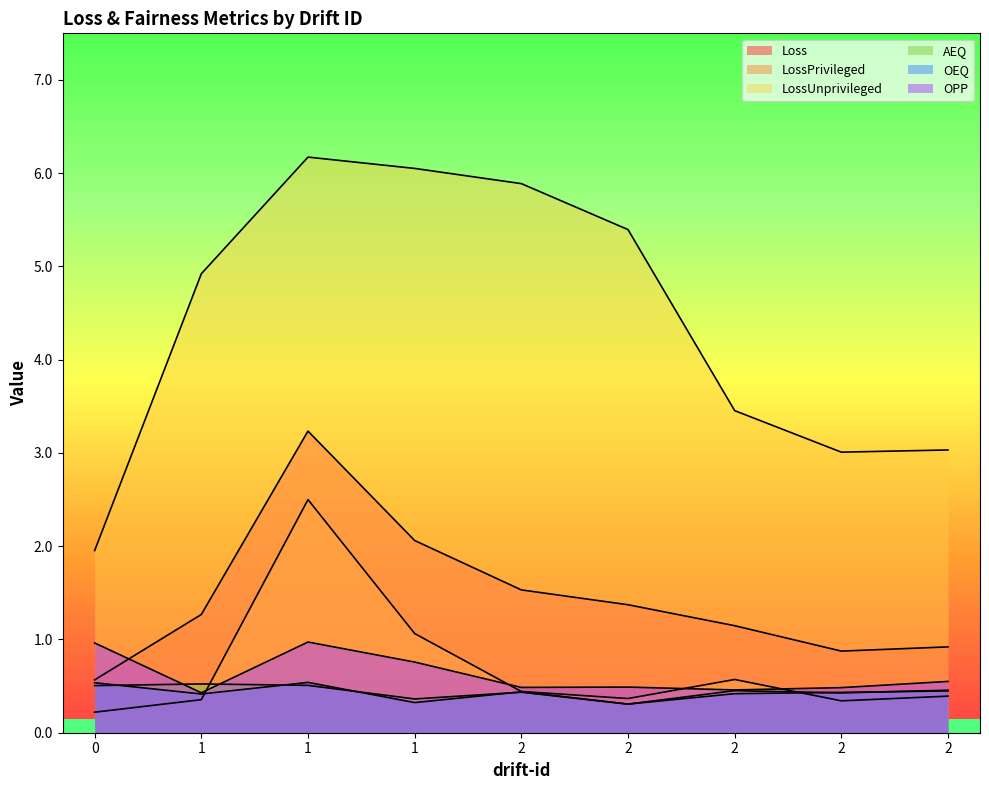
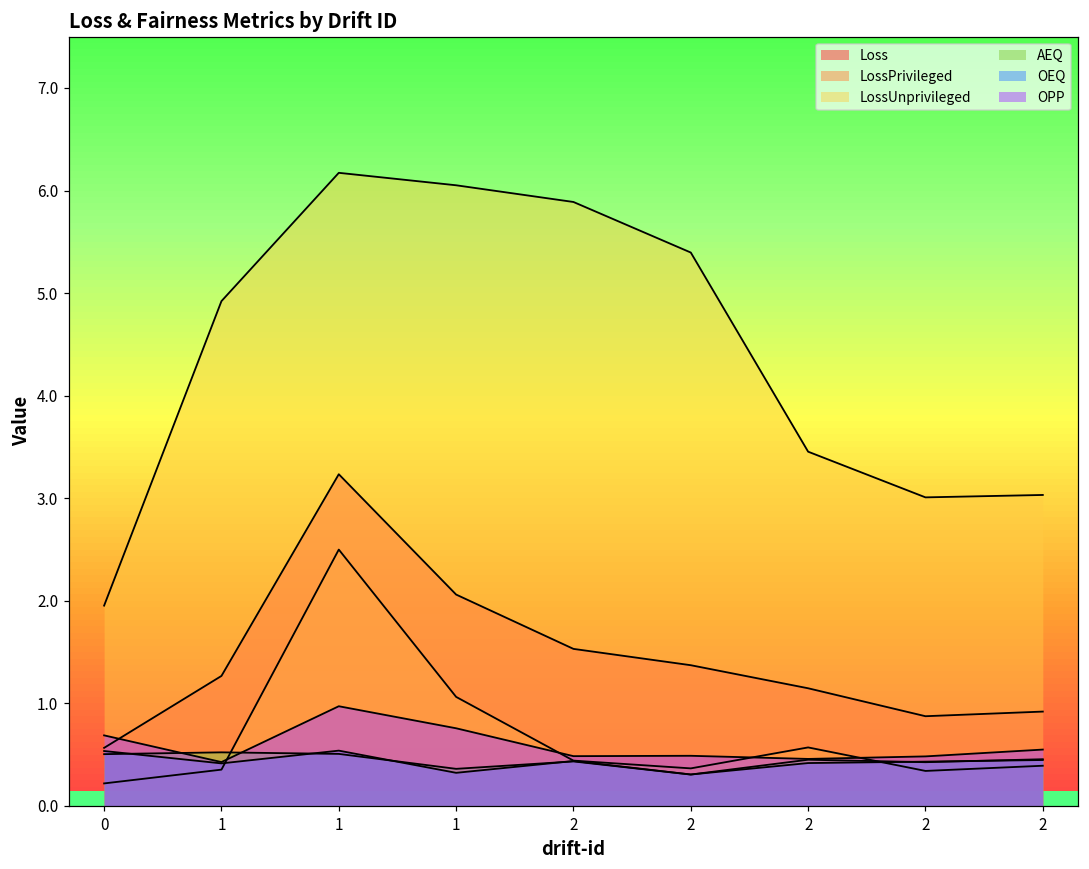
OPP, 0: 1.0 -> 0.7
